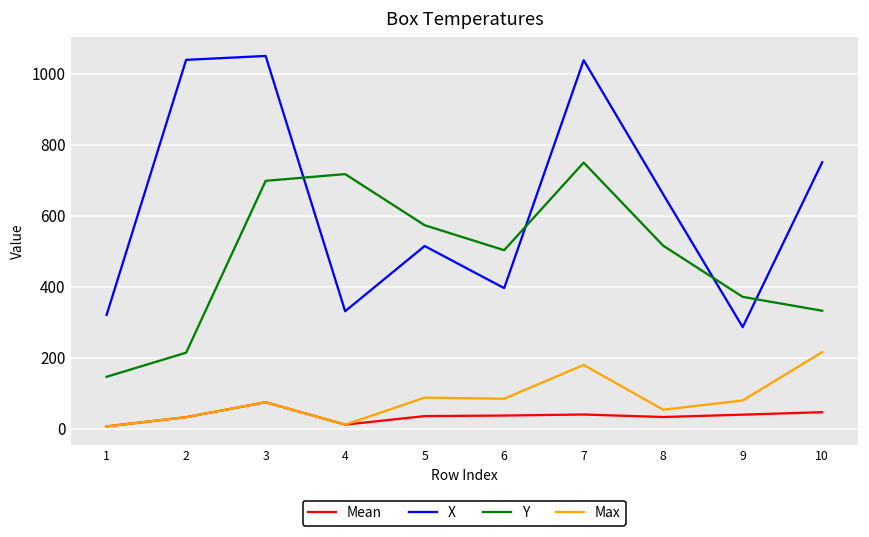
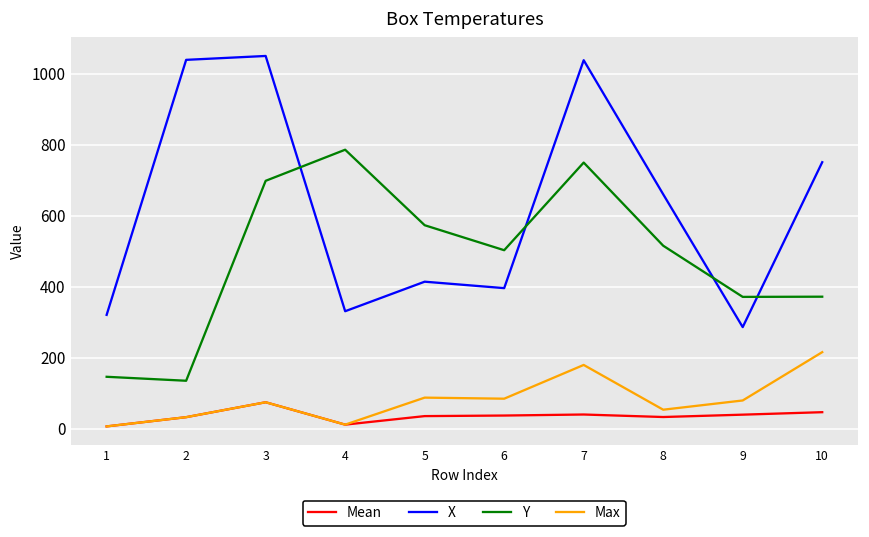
Y, 2: 210 -> 140
Y, 4: 720 -> 790
X, 5: 510 -> 410
Y, 10: 330 -> 370
